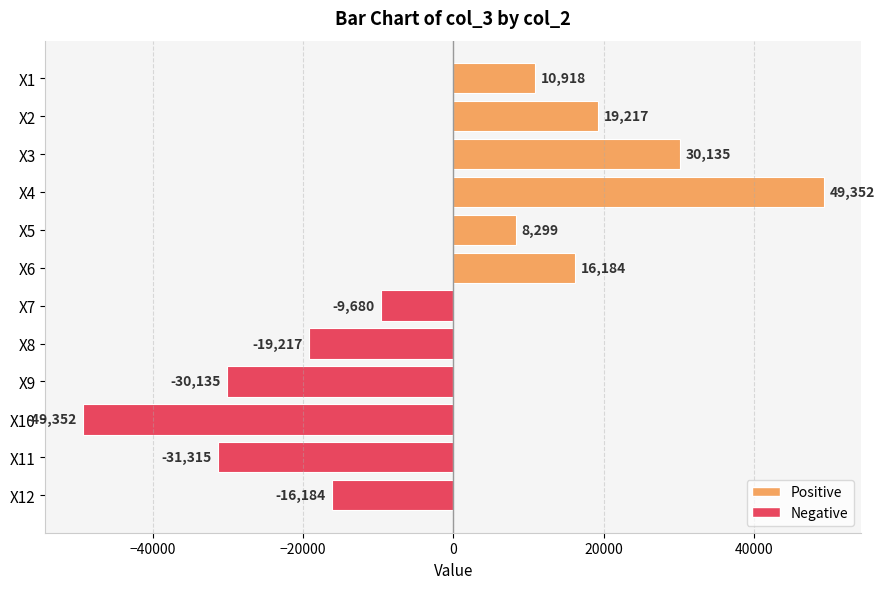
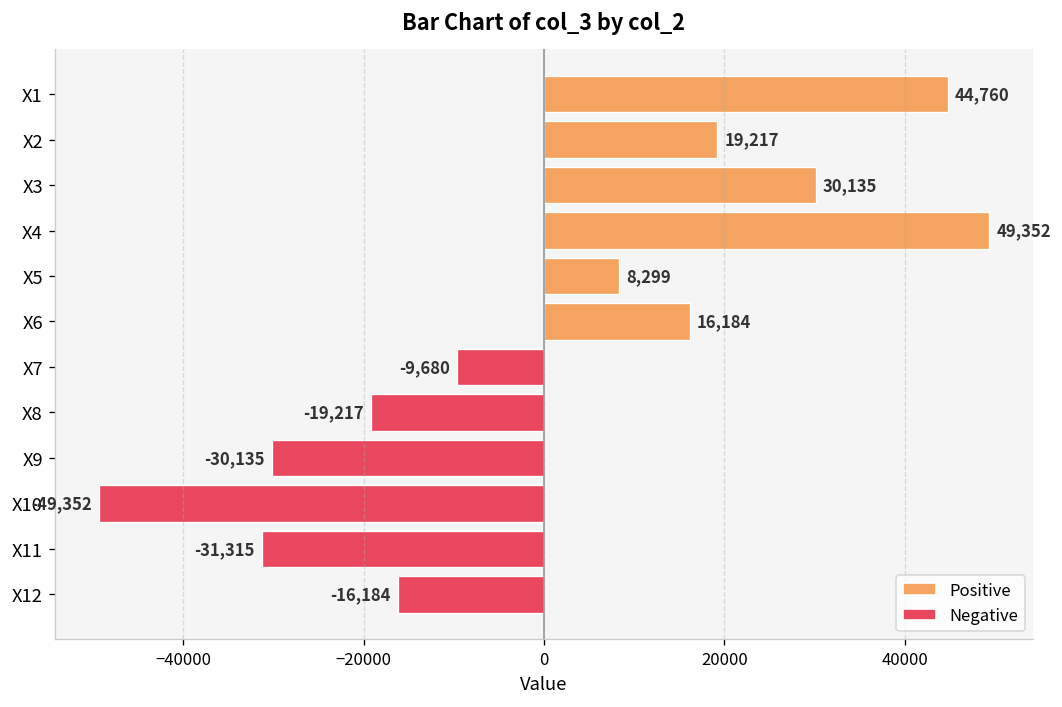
X1: 10,918 -> 44,760
